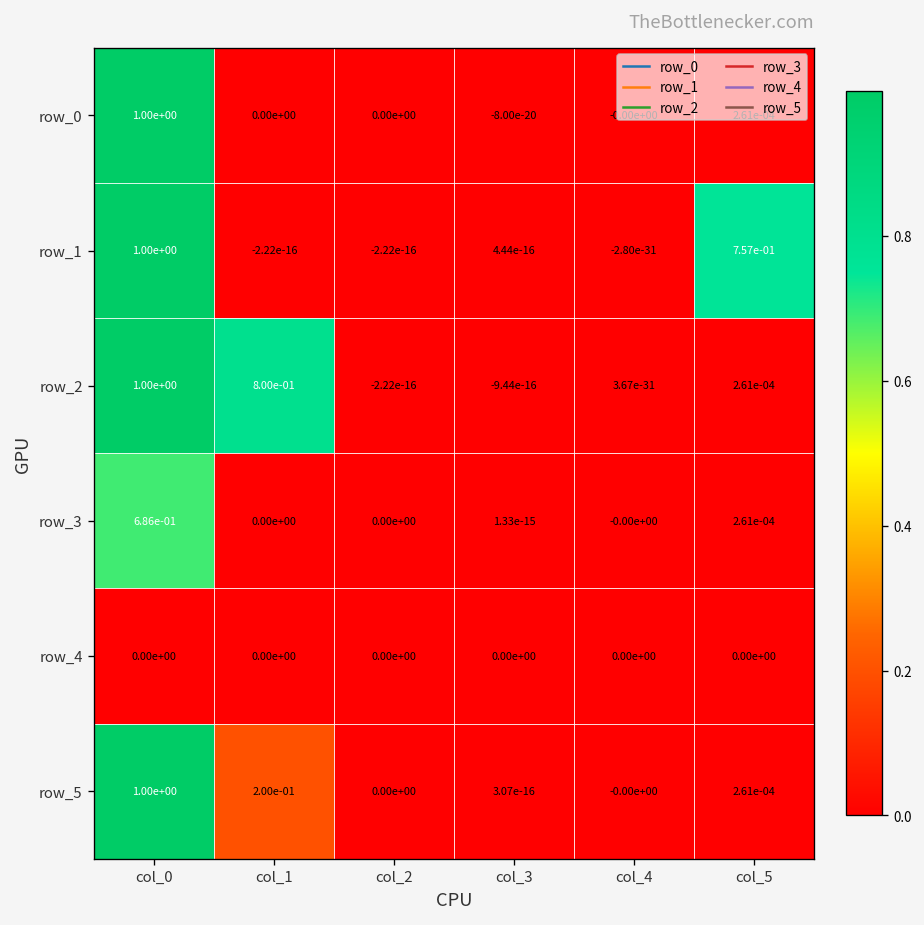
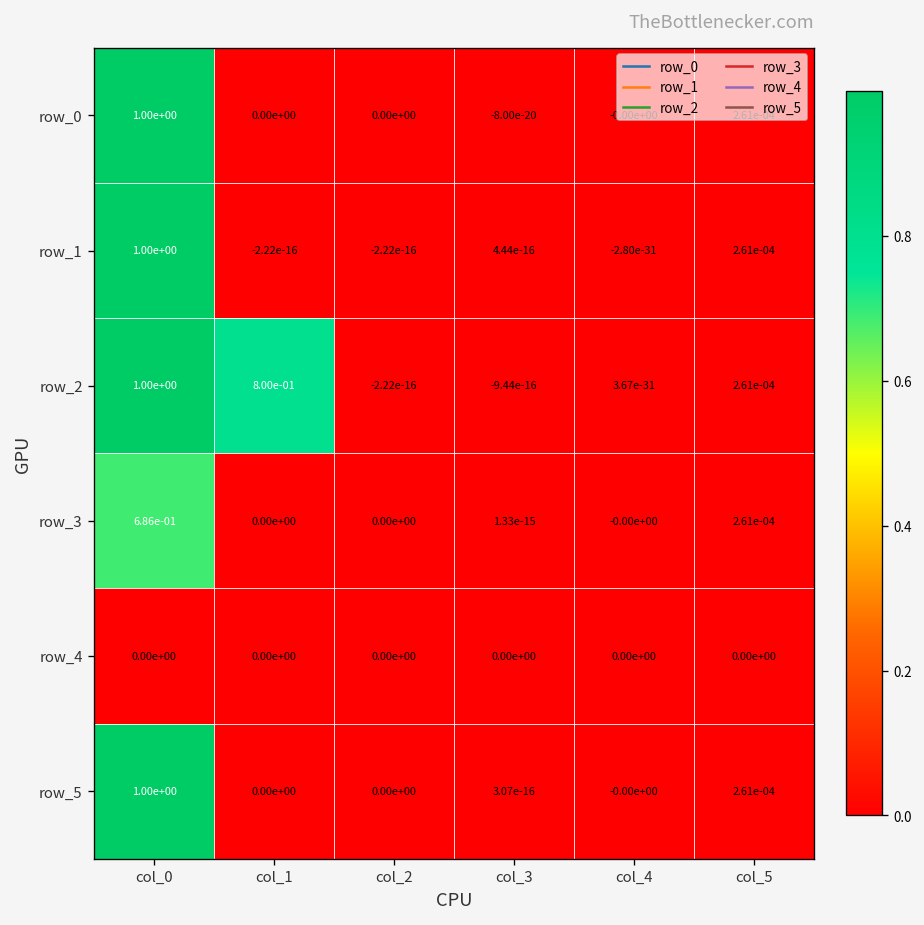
row_1, col_5: 7.57e-01 -> 2.61e-04
row_5, col_1: 2.00e-01 -> 0.00e+00
